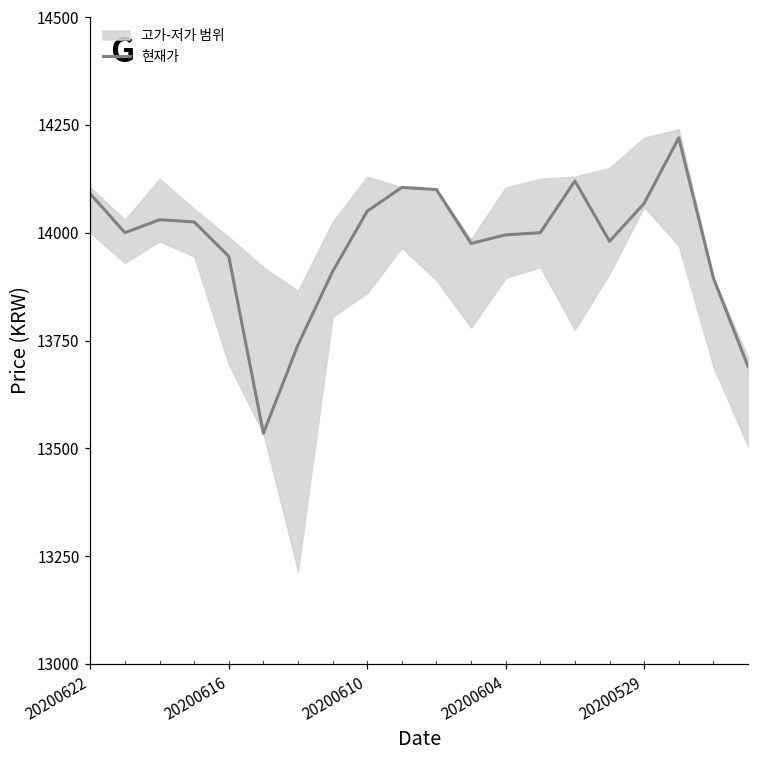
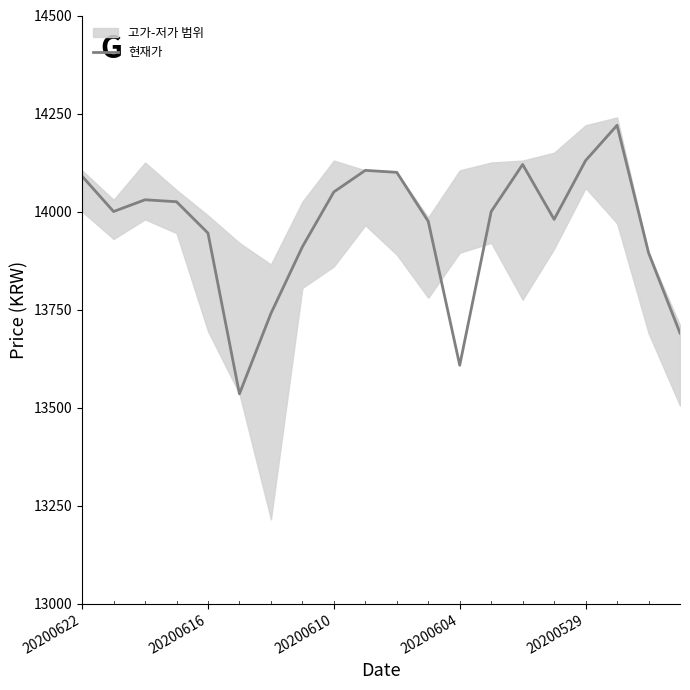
현재가, 20200604: 14000 -> 13610
현재가, 20200529: 14070 -> 14130
